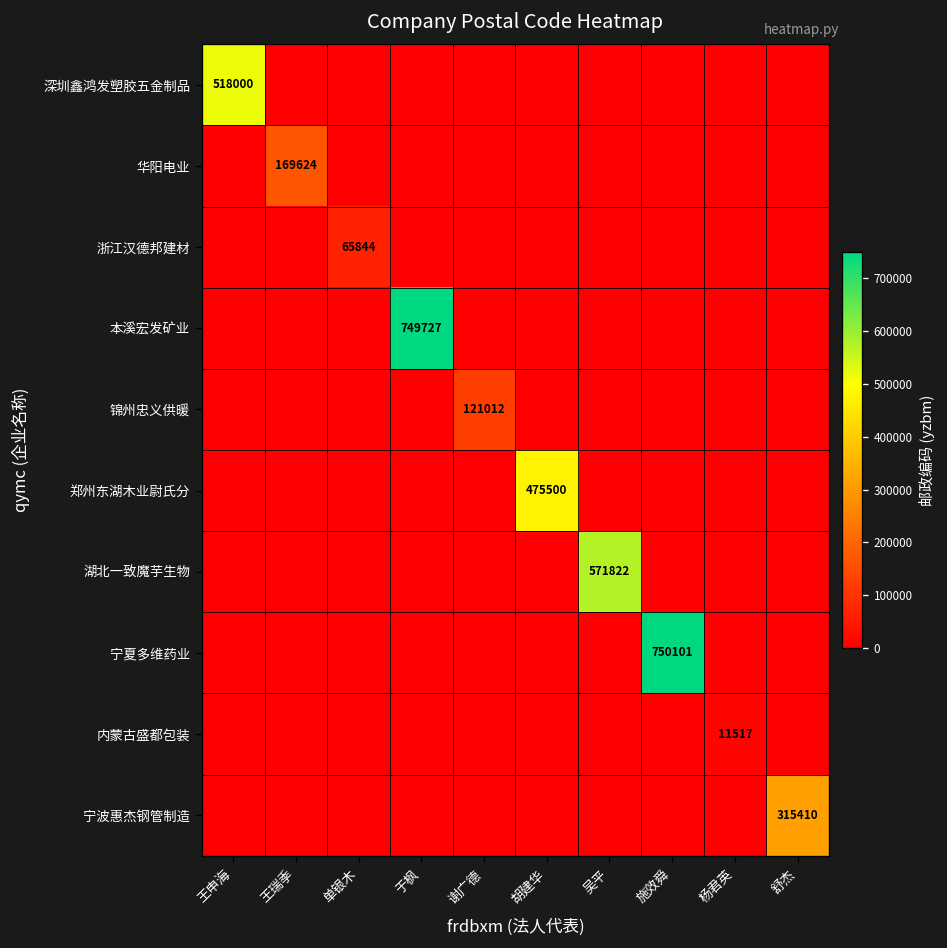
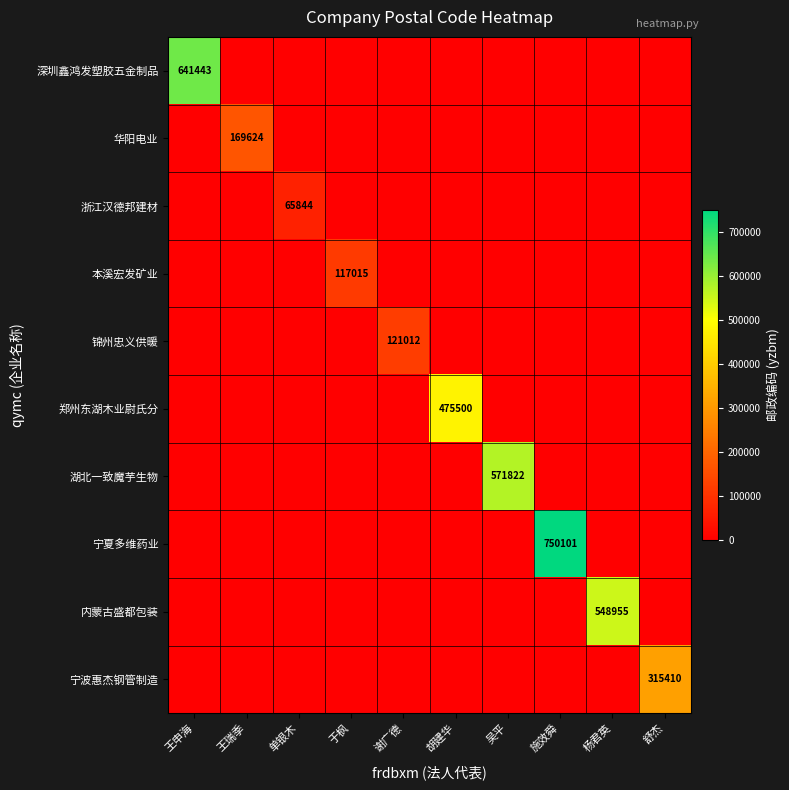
深圳鑫鸿发塑胶五金制品, 王申海: 518000 -> 641443
本溪宏发矿业, 于枫: 749727 -> 117015
内蒙古盛都包装, 杨君英: 11517 -> 548955
